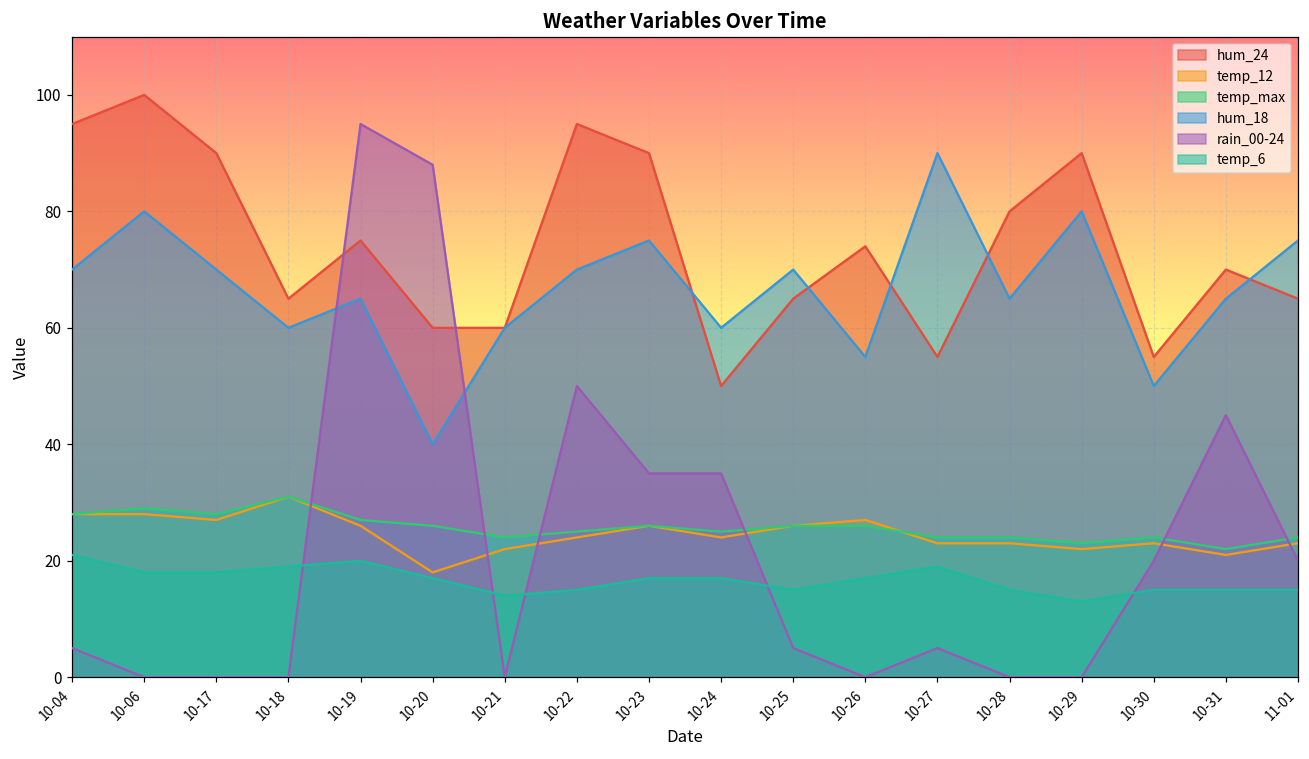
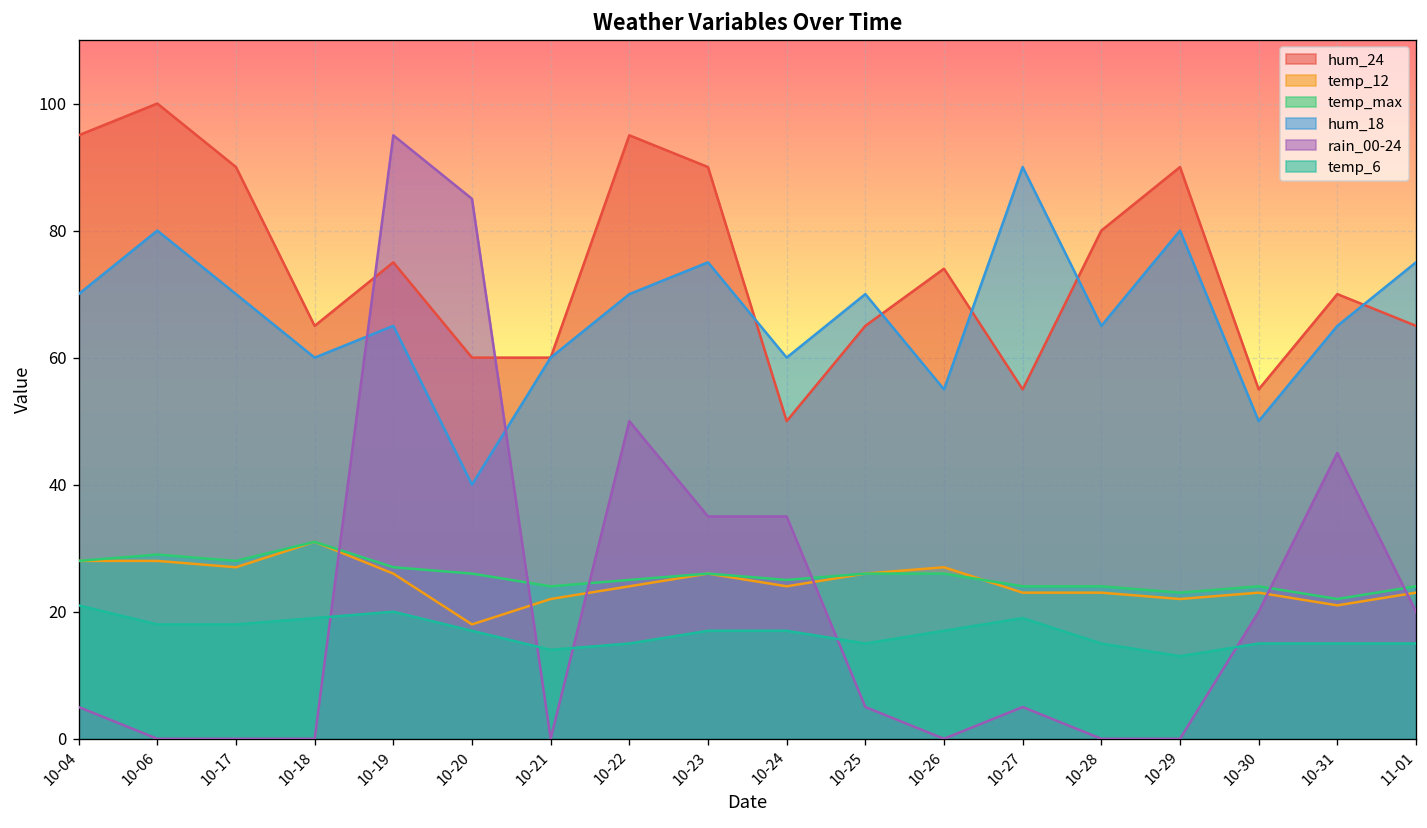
rain_00-24, 10-20: 88 -> 85
